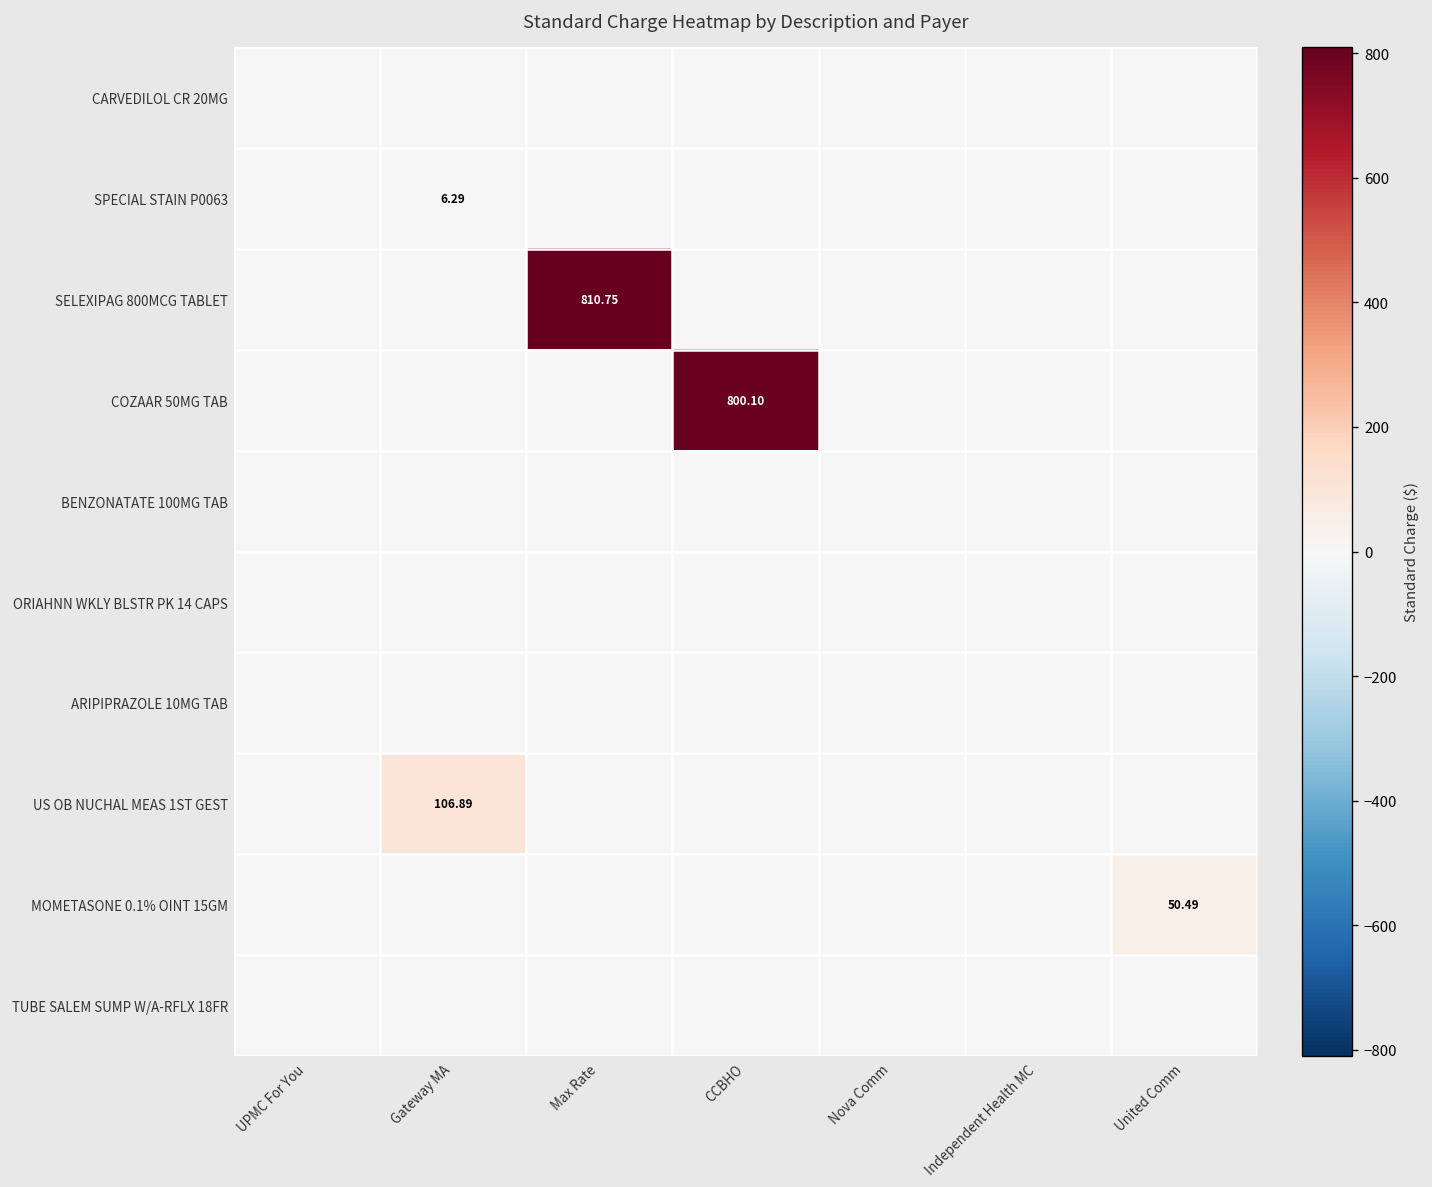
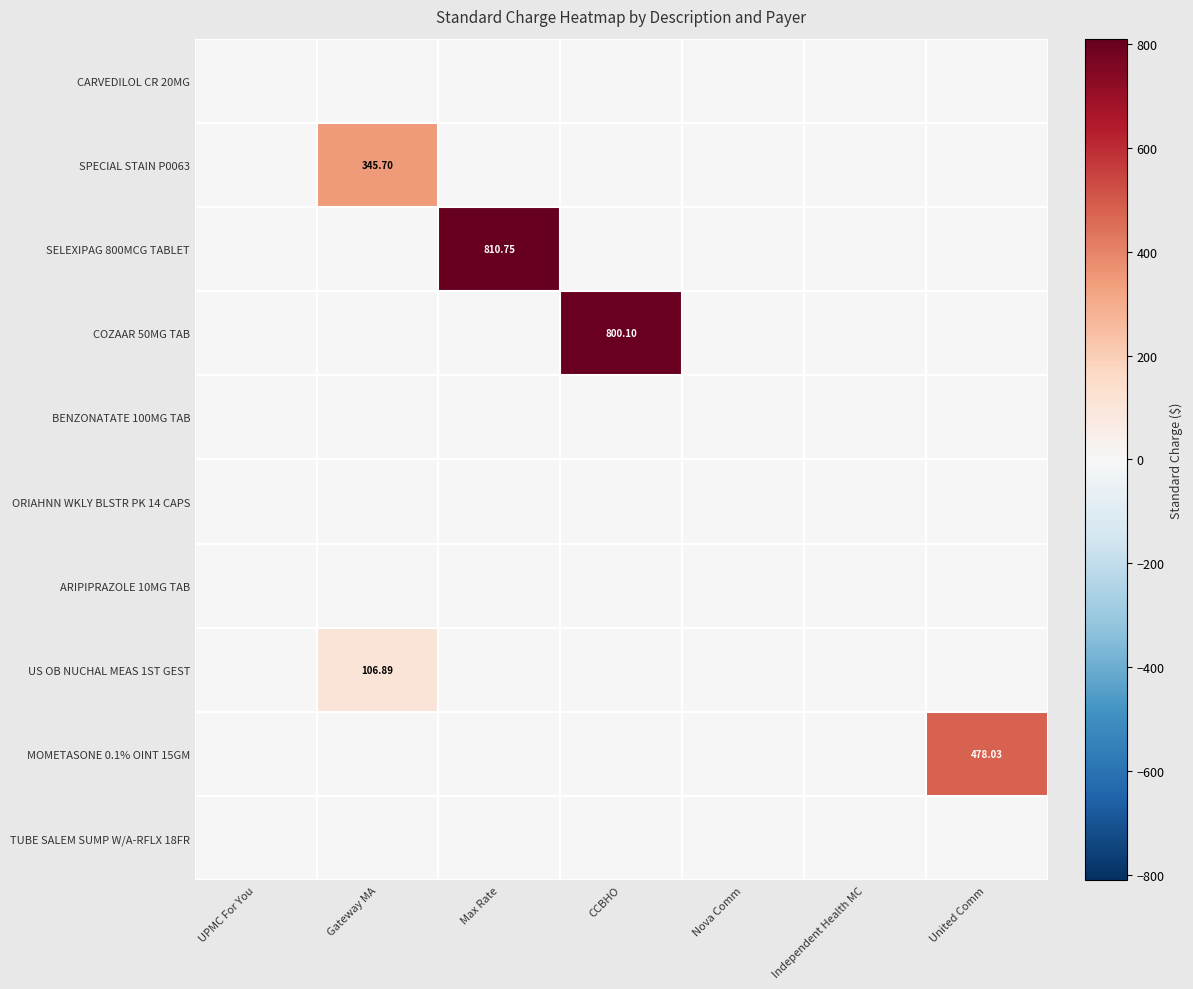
SPECIAL STAIN P0063, Gateway MA: 6.29 -> 345.70
MOMETASONE 0.1% OINT 15GM, United Comm: 50.49 -> 478.03
